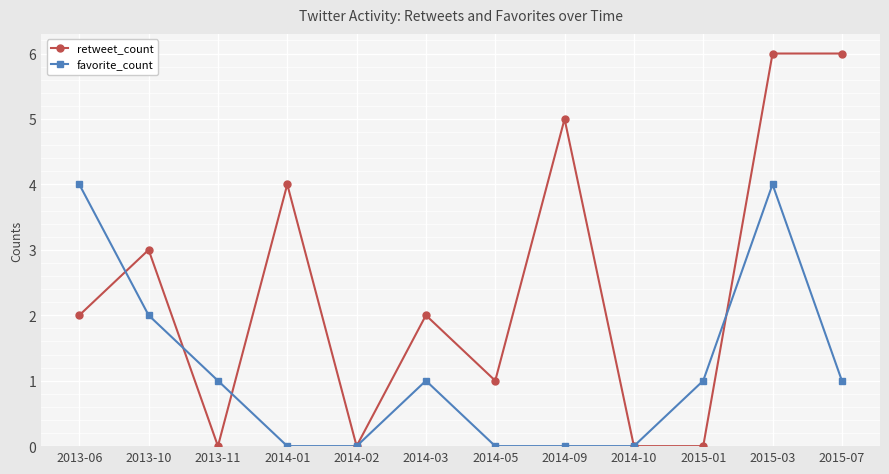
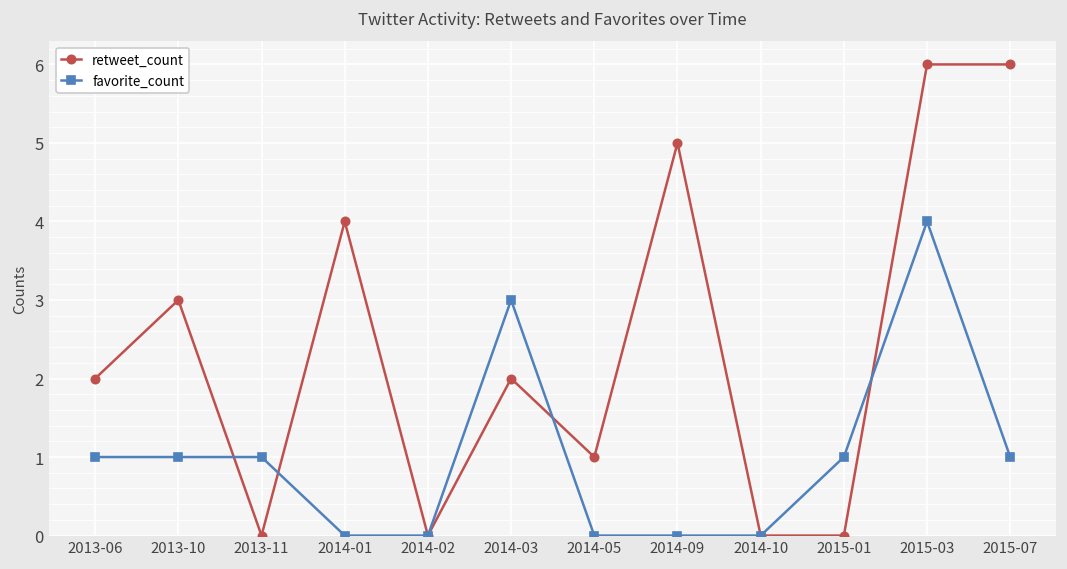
favorite_count, 2013-06: 4 -> 1
favorite_count, 2013-10: 2 -> 1
favorite_count, 2014-03: 1 -> 3
